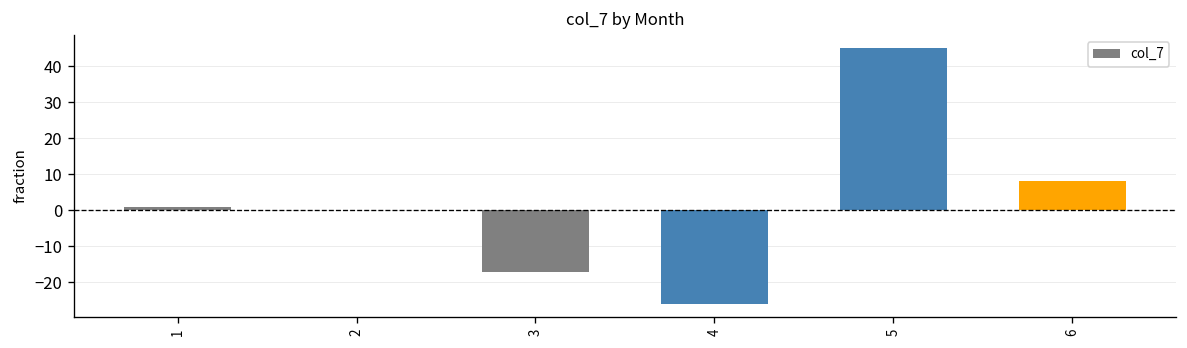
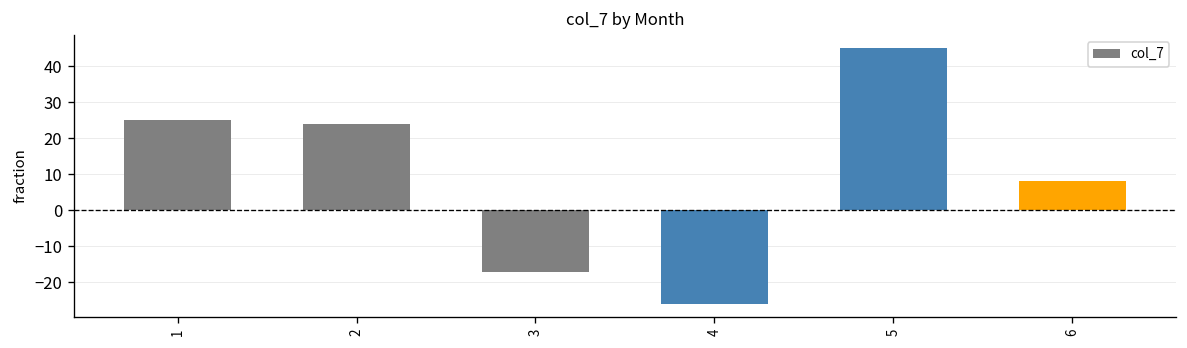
1: 1 -> 25
2: 0 -> 24
